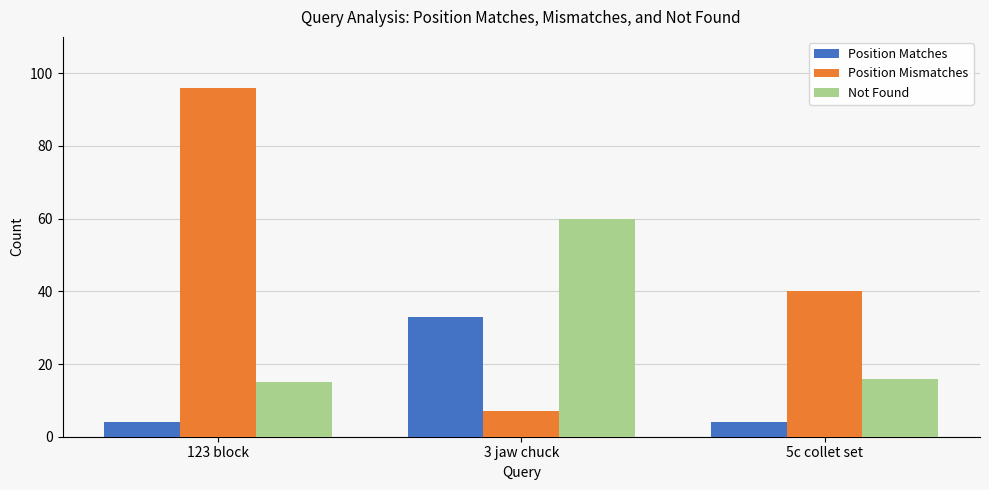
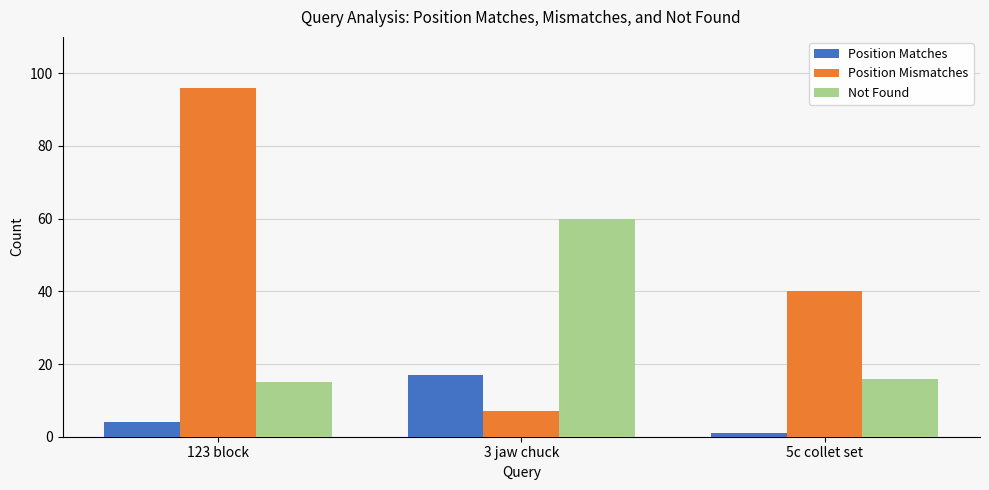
Position Matches, 3 jaw chuck: 33 -> 17
Position Matches, 5c collet set: 4 -> 1
